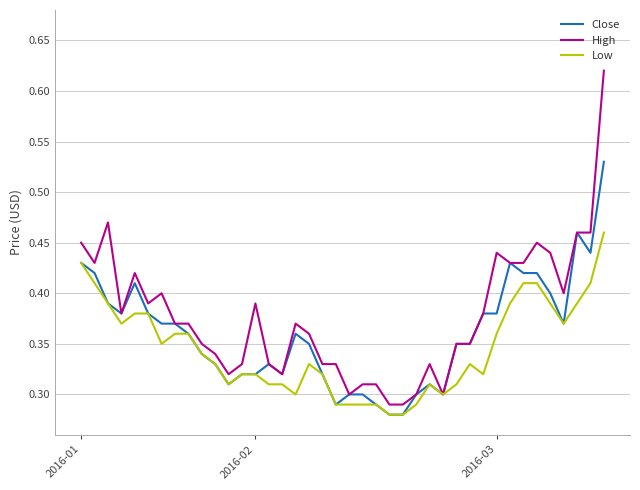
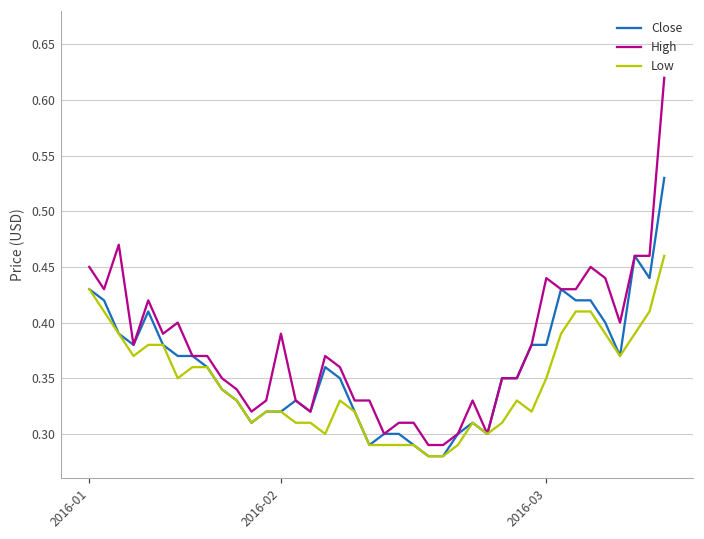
Low, 2016-03: 0.36 -> 0.35
